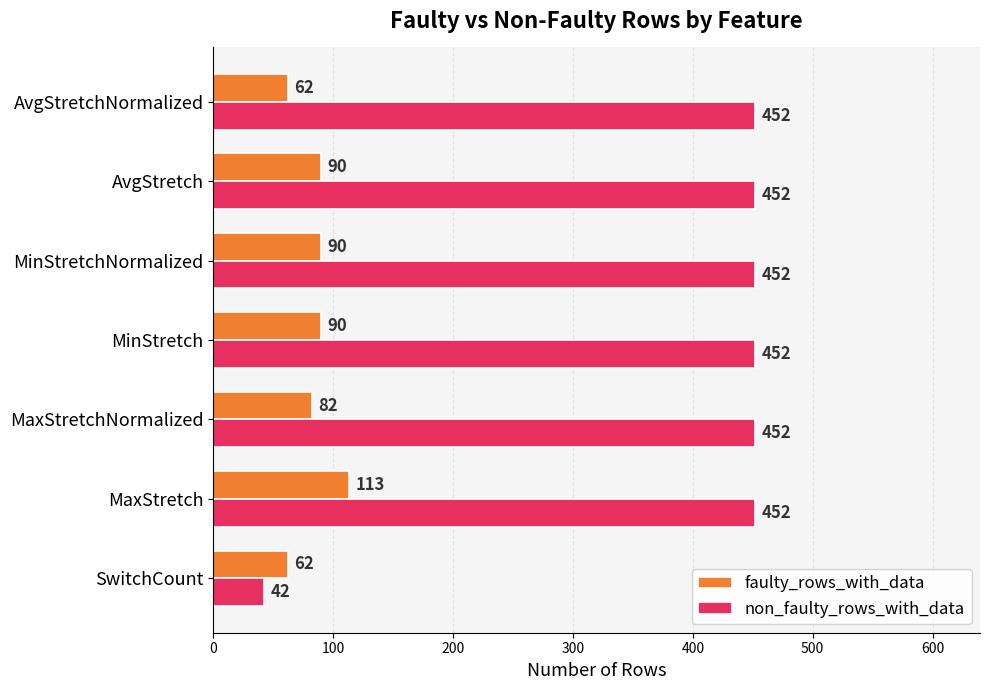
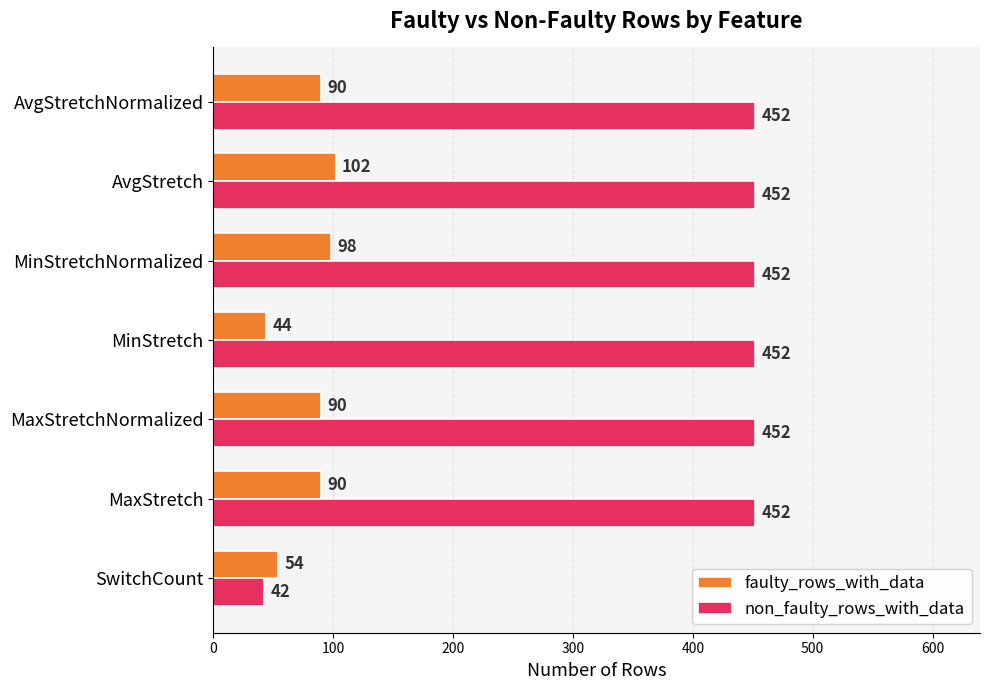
faulty_rows_with_data, AvgStretchNormalized: 62 -> 90
faulty_rows_with_data, AvgStretch: 90 -> 102
faulty_rows_with_data, MinStretchNormalized: 90 -> 98
faulty_rows_with_data, MinStretch: 90 -> 44
faulty_rows_with_data, MaxStretchNormalized: 82 -> 90
faulty_rows_with_data, MaxStretch: 113 -> 90
faulty_rows_with_data, SwitchCount: 62 -> 54
